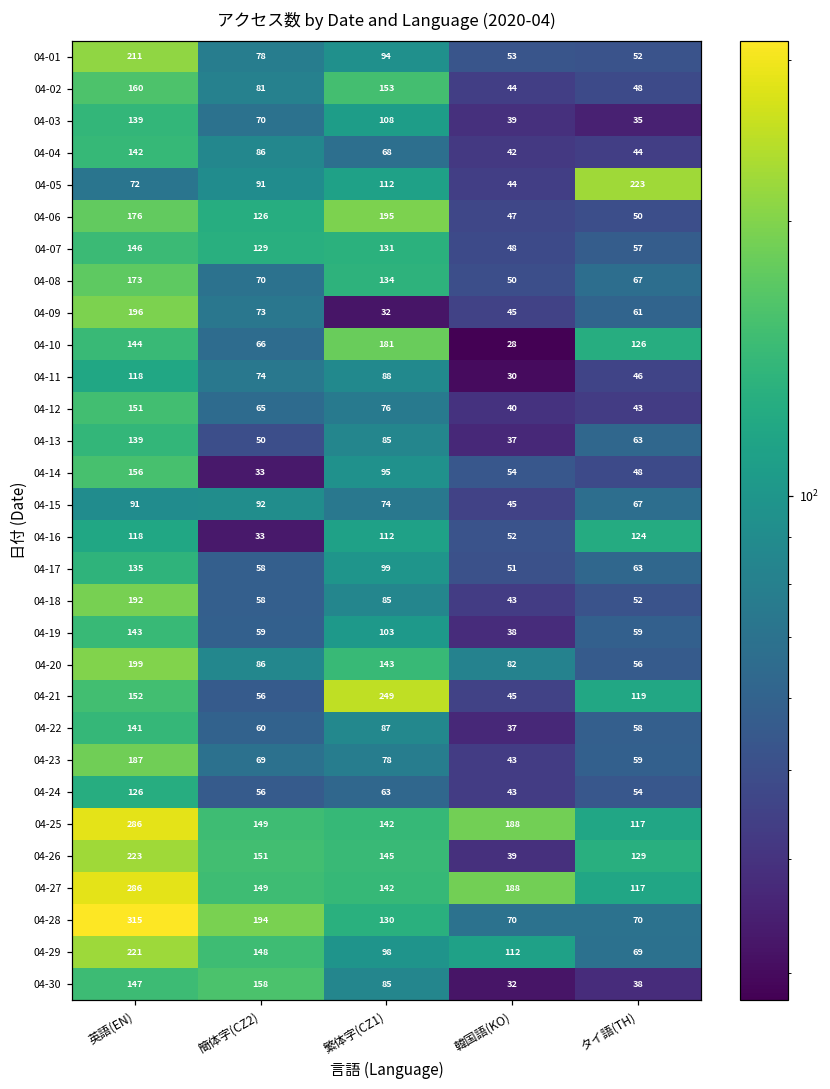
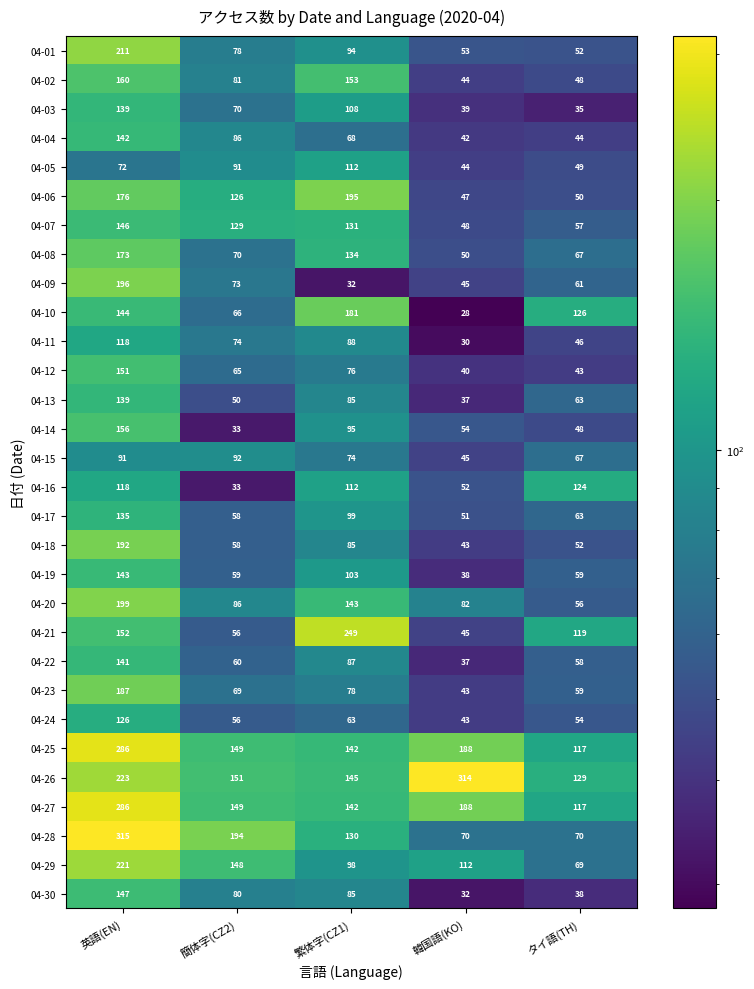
04-05, タイ語(TH): 223 -> 49
04-26, 韓国語(KO): 39 -> 314
04-30, 簡体字(CZ2): 158 -> 80
